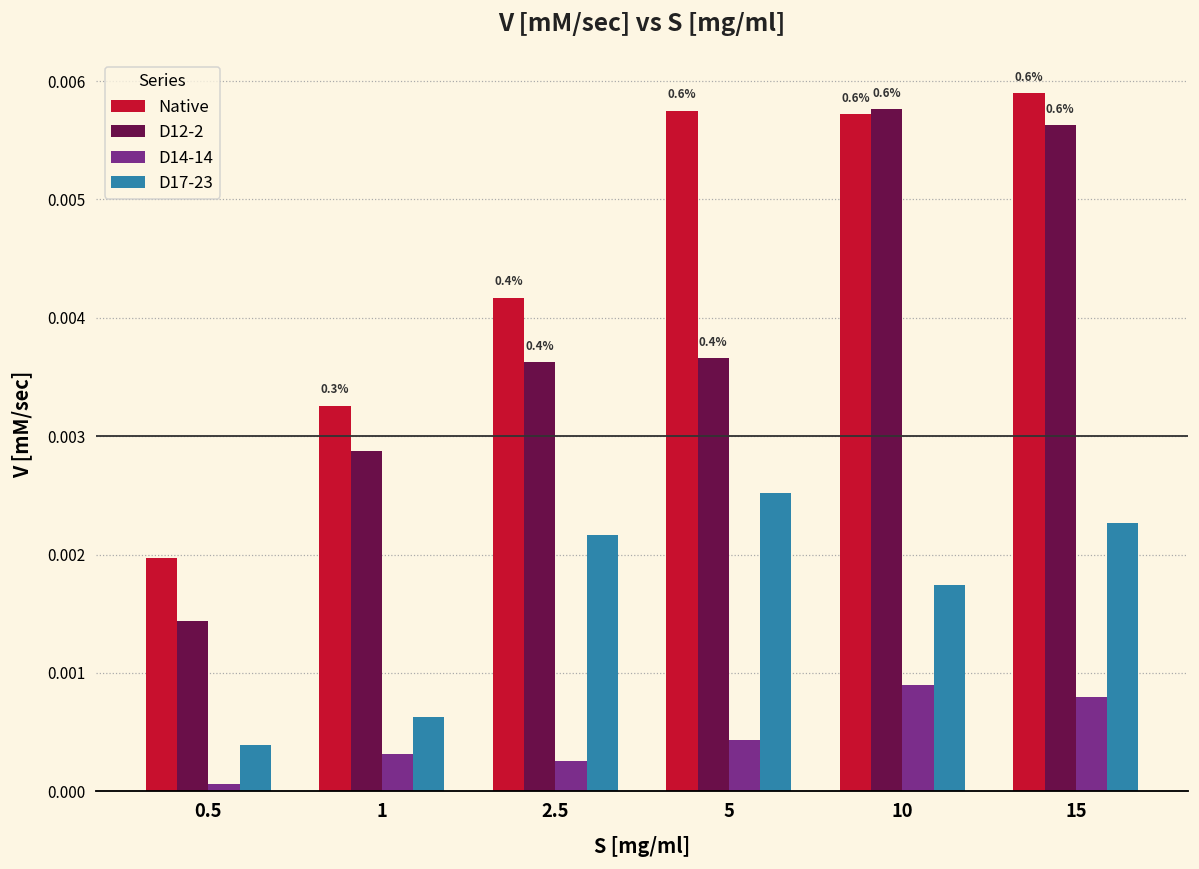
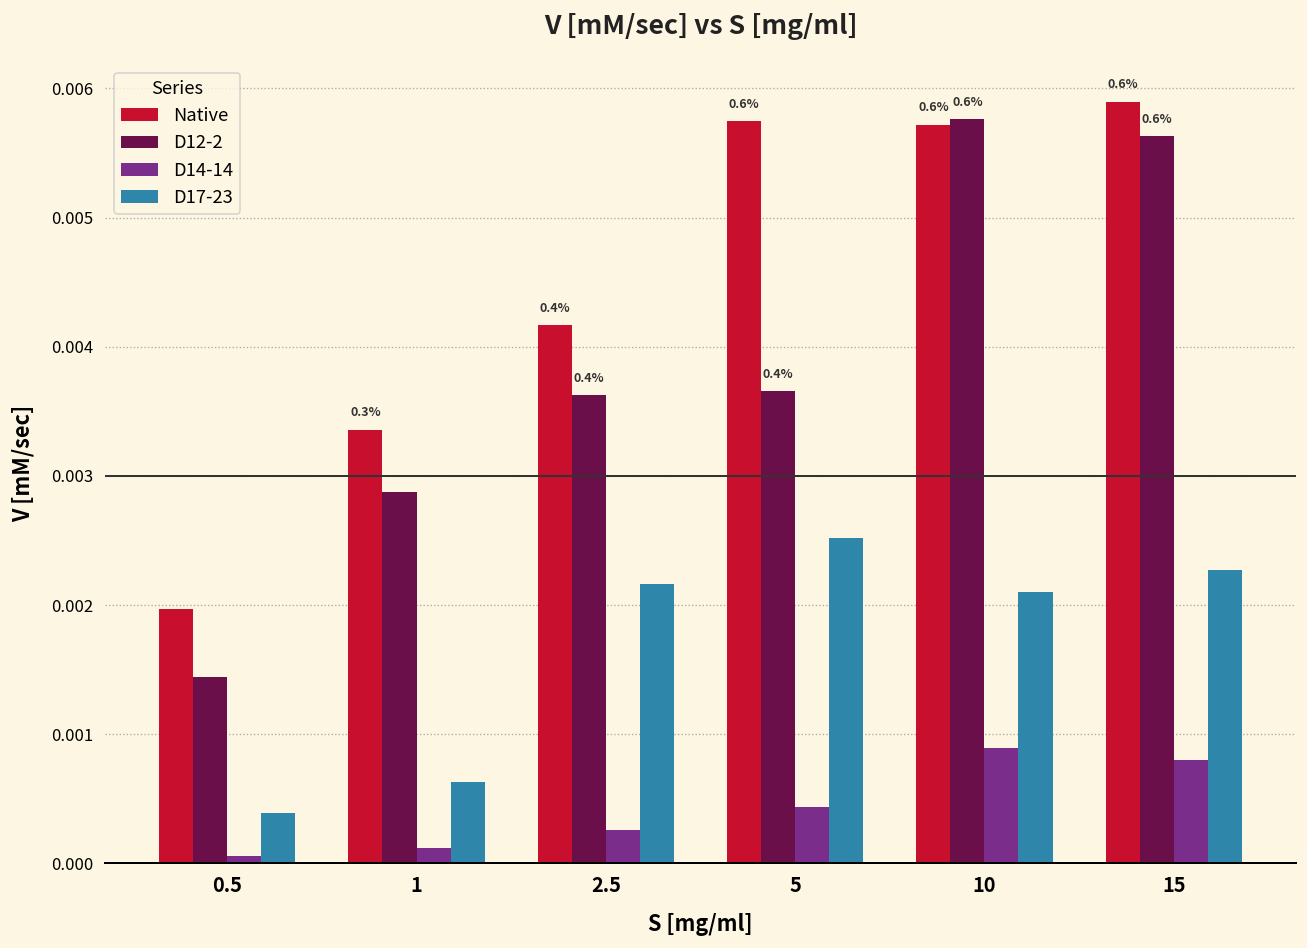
Native, 1: 0.00326 -> 0.00336
D14-14, 1: 0.00032 -> 0.00012
D17-23, 10: 0.00174 -> 0.00210
